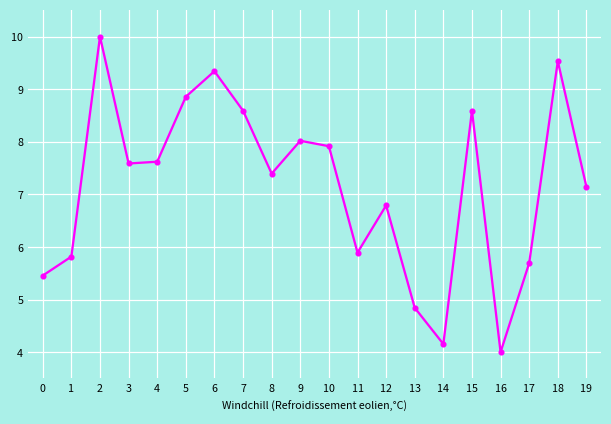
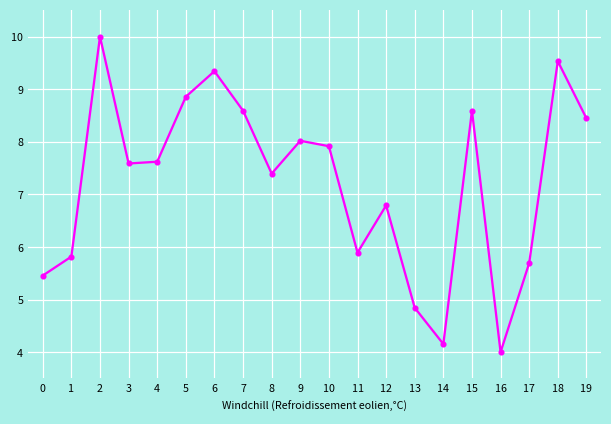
19: 7.1 -> 8.4
